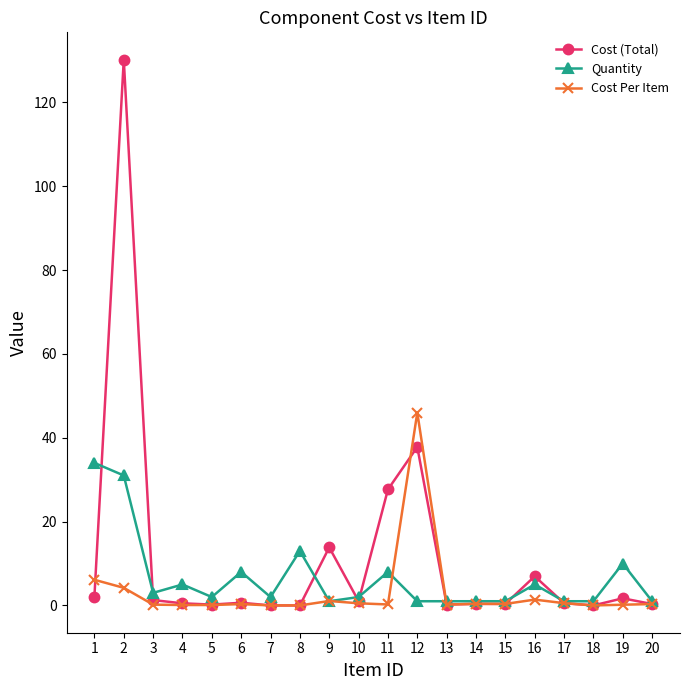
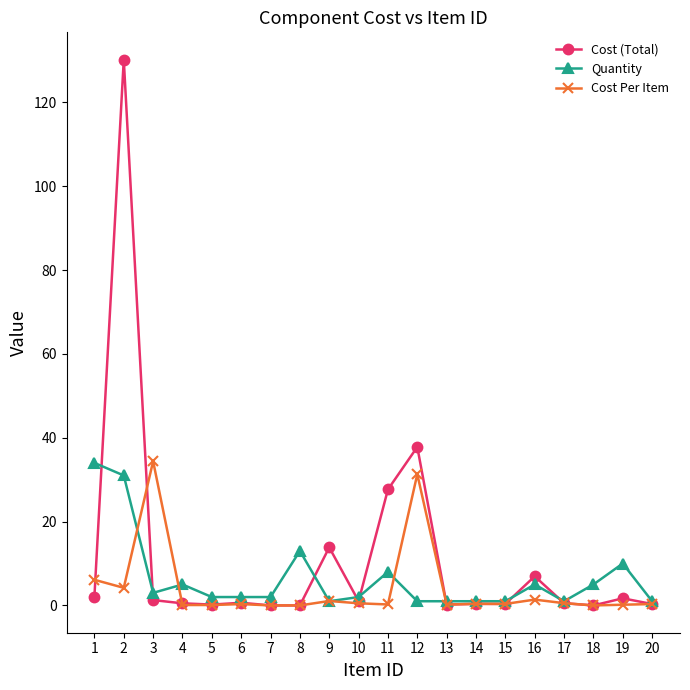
Cost Per Item, 3: 0 -> 34
Quantity, 6: 8 -> 2
Cost Per Item, 12: 46 -> 31
Quantity, 18: 1 -> 5
